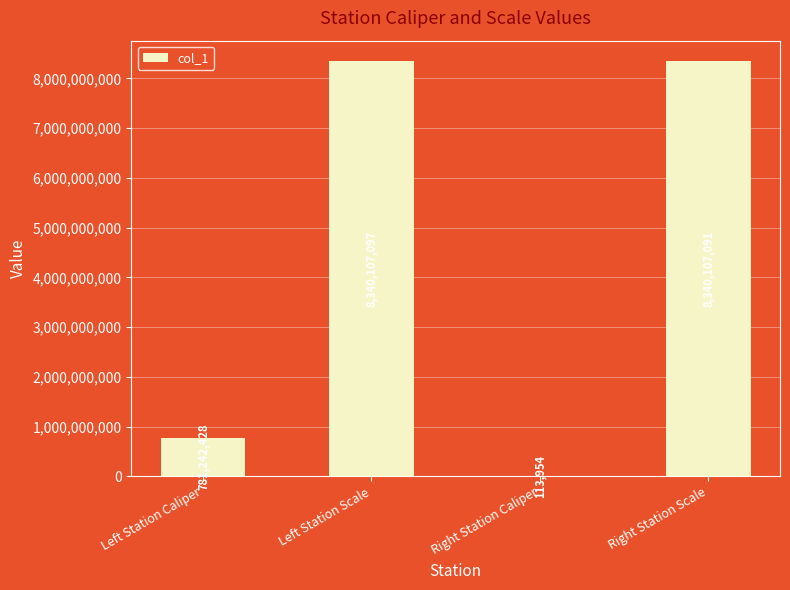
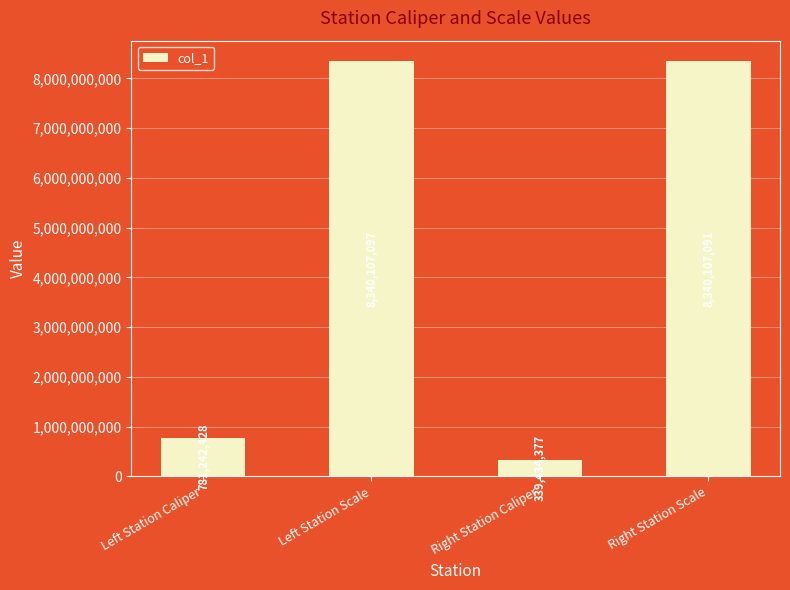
Right Station Caliper: 113,954 -> 339,434,377
